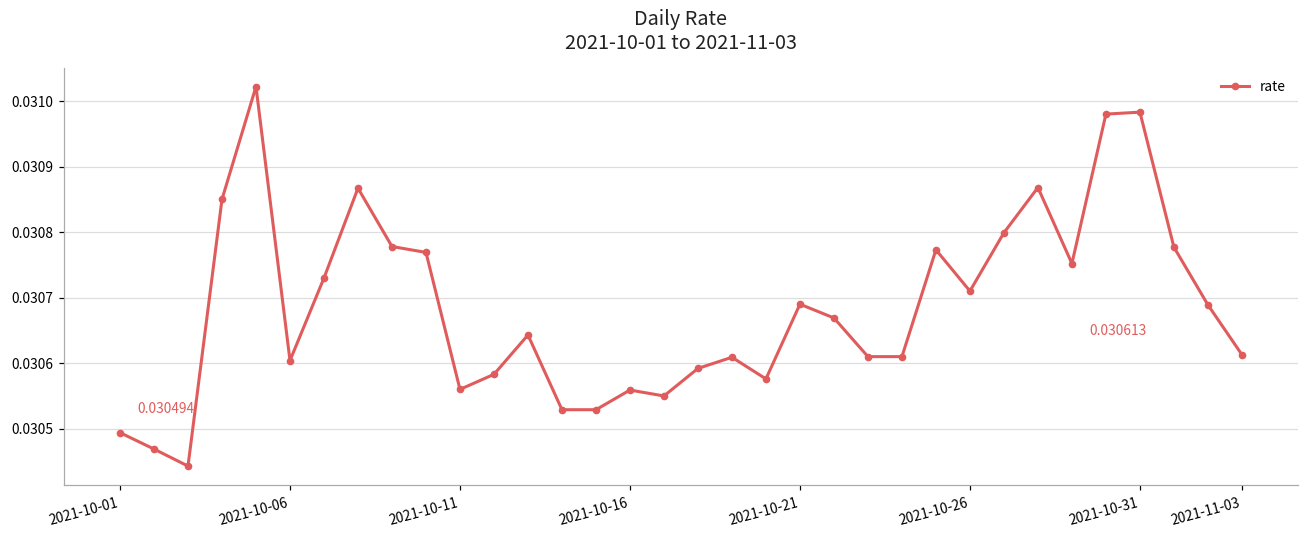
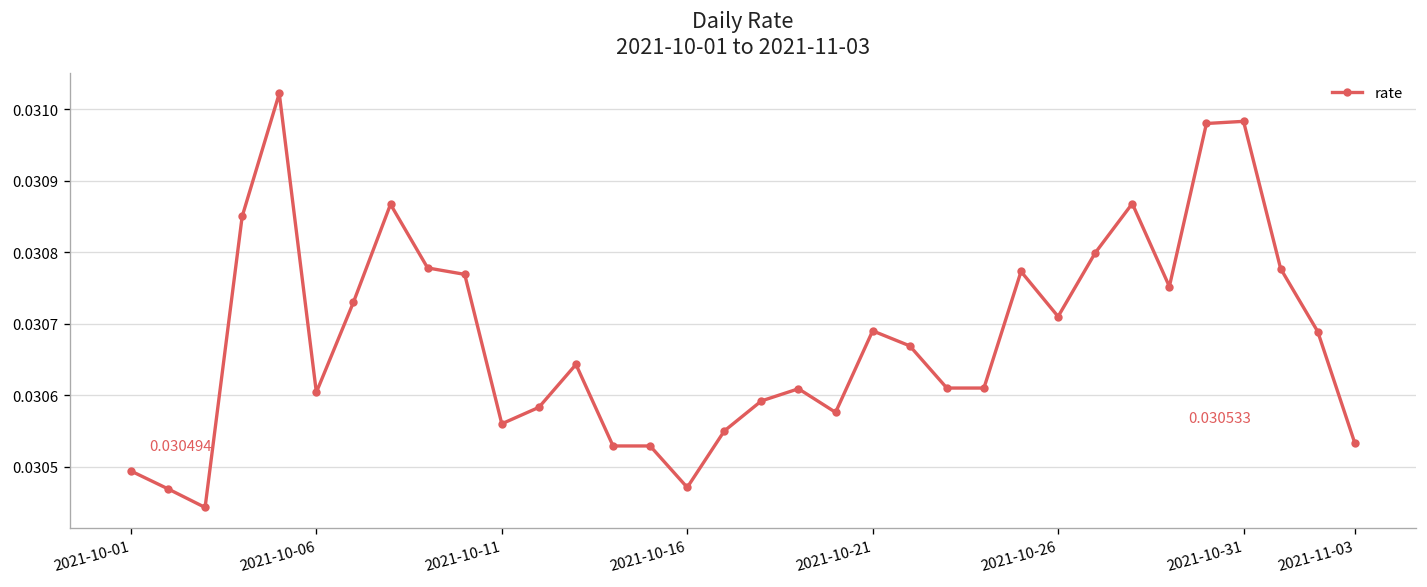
2021-10-16: 0.03056 -> 0.03047
2021-11-03: 0.030613 -> 0.030533
